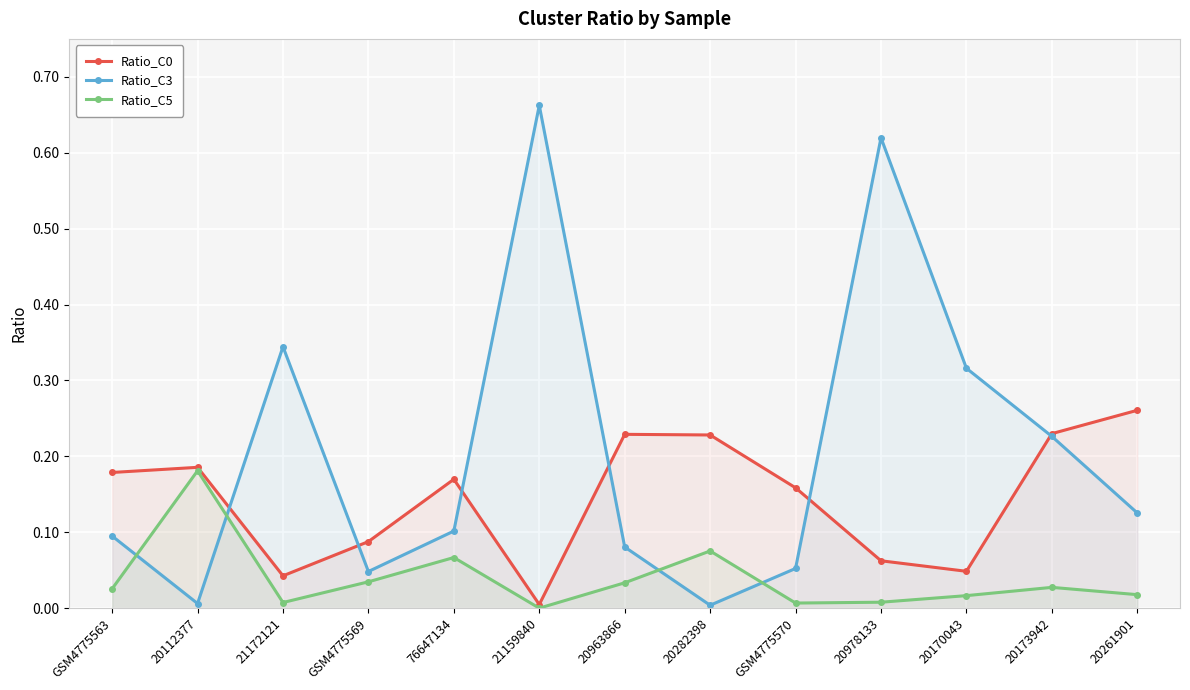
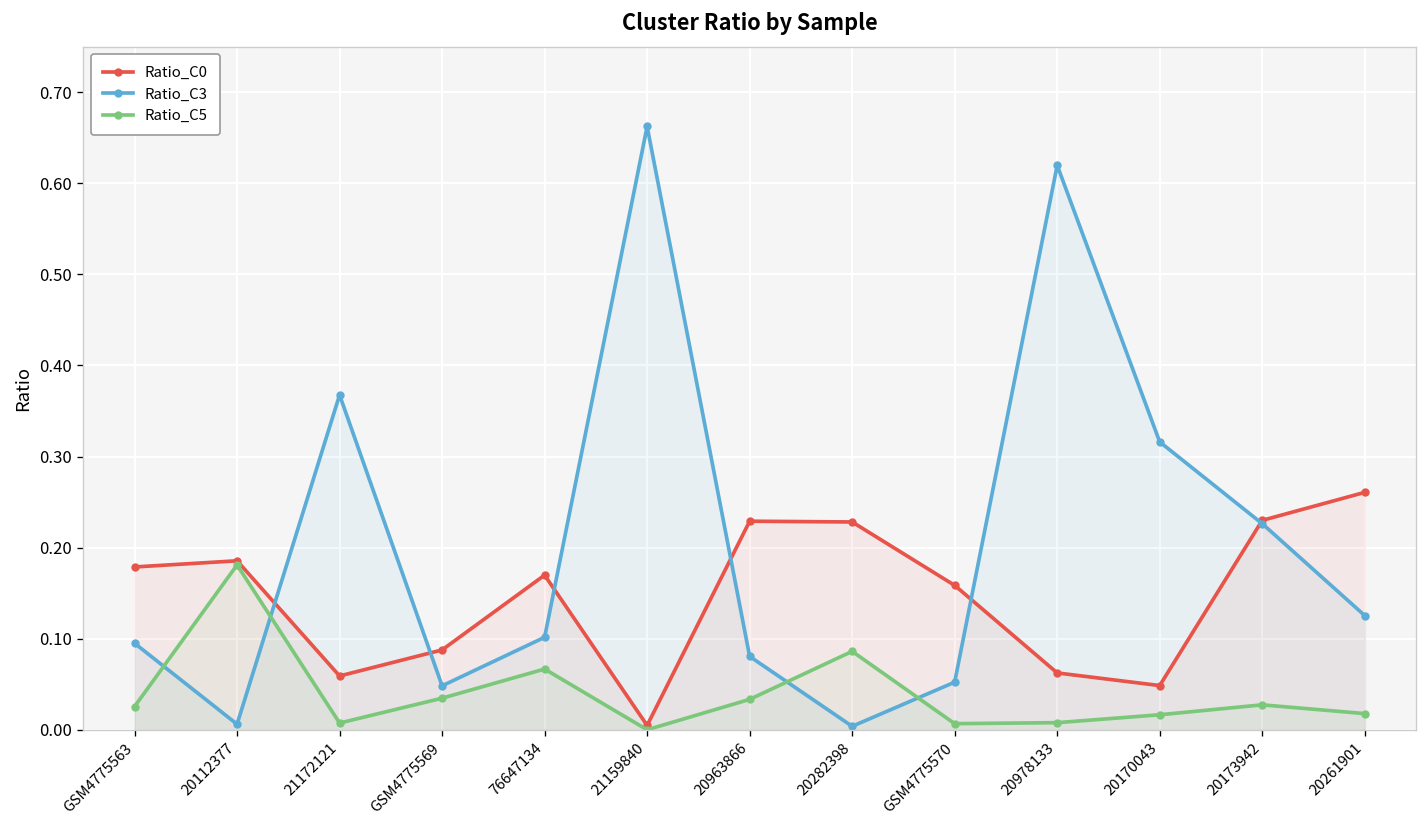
Ratio_C0, 21172121: 0.04 -> 0.06
Ratio_C3, 21172121: 0.34 -> 0.37
Ratio_C5, 20282398: 0.08 -> 0.09
